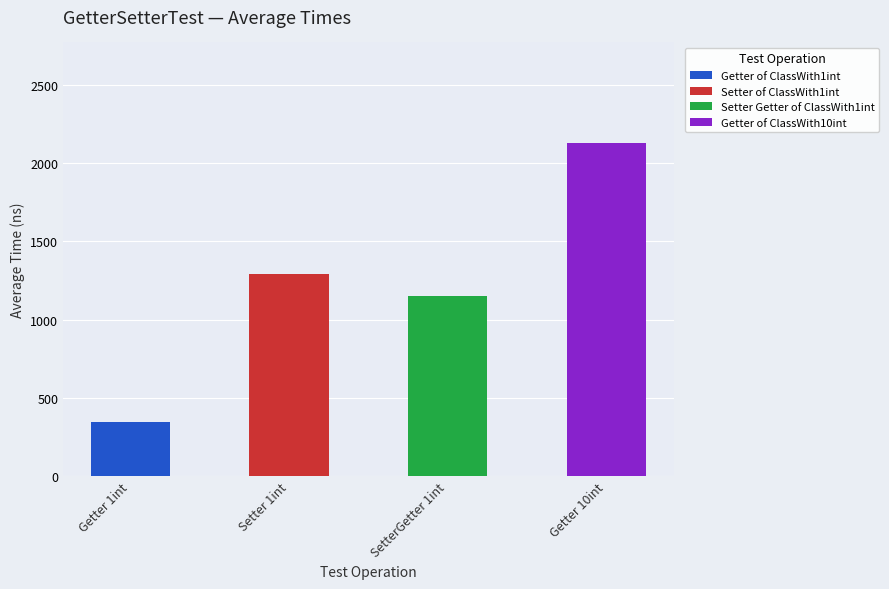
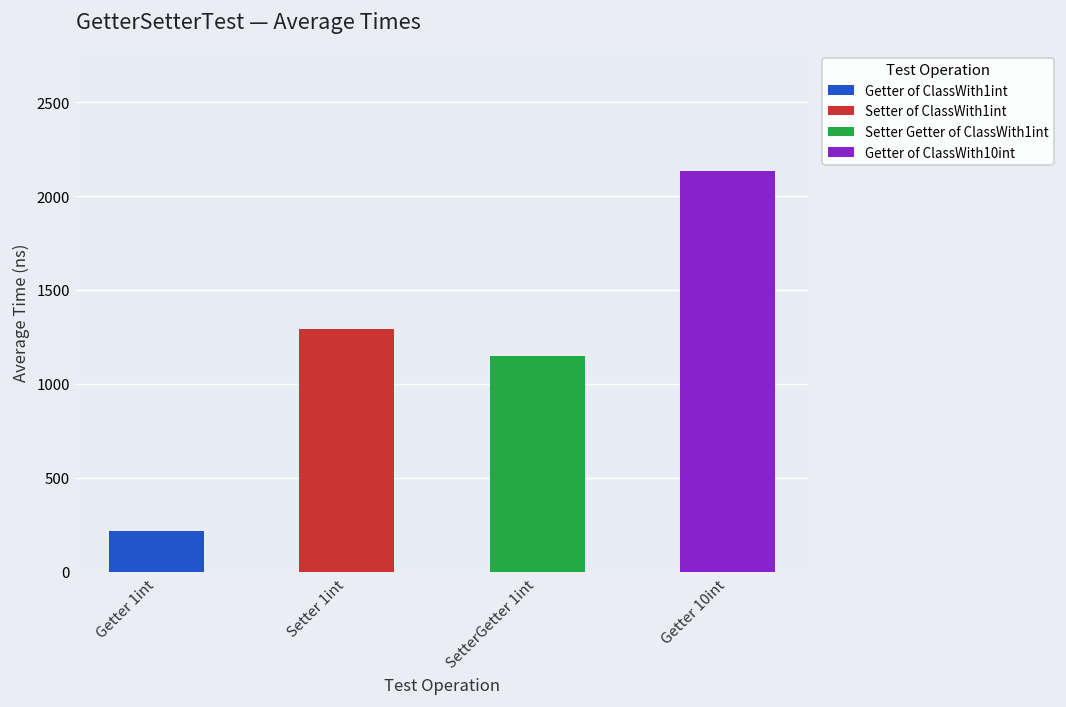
Getter 1int: 350 -> 220
